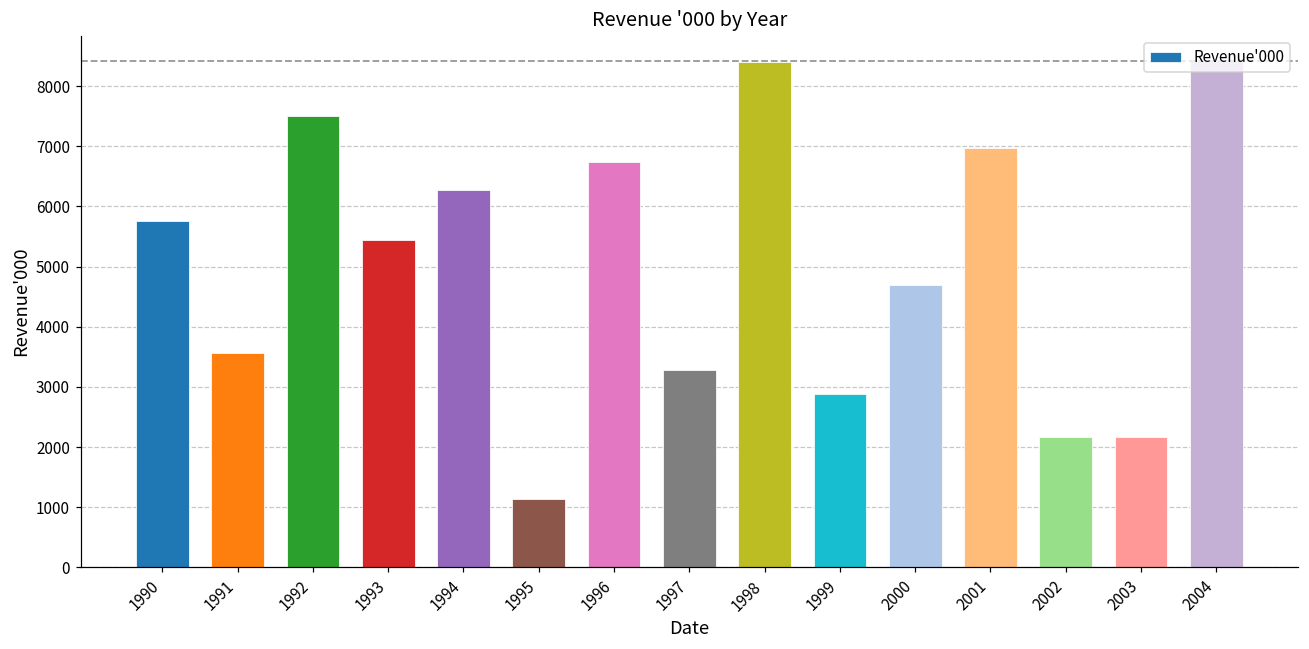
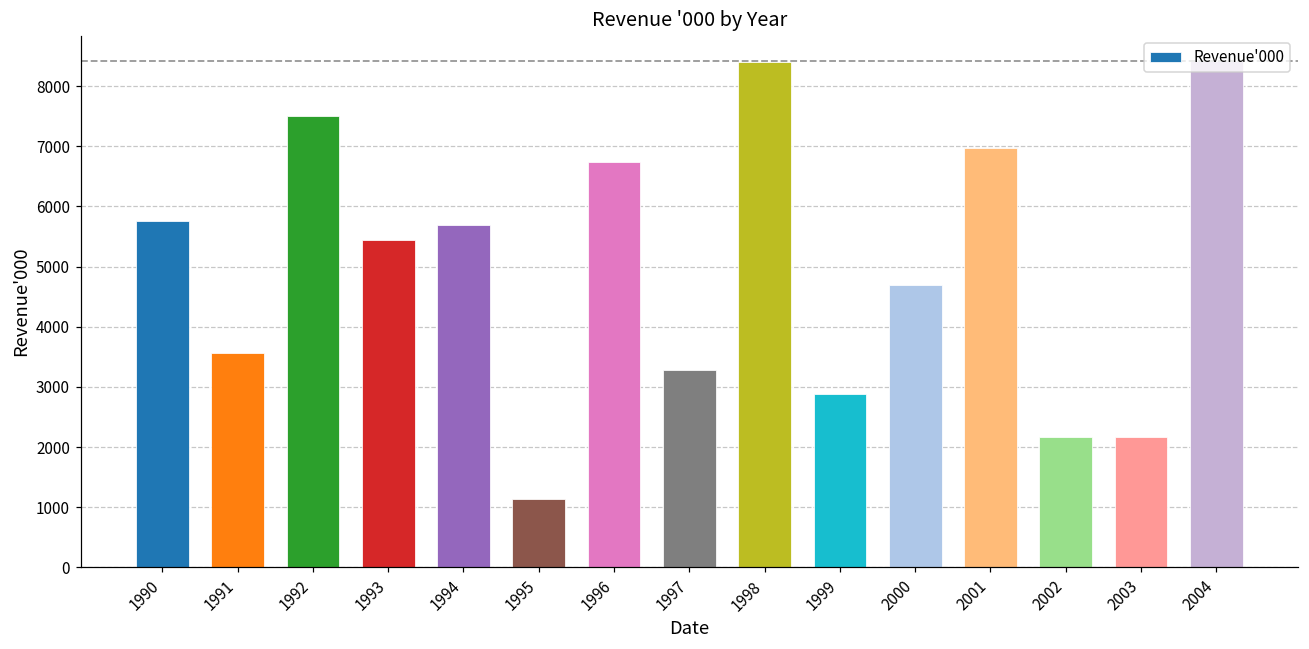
1994: 6300 -> 5700
